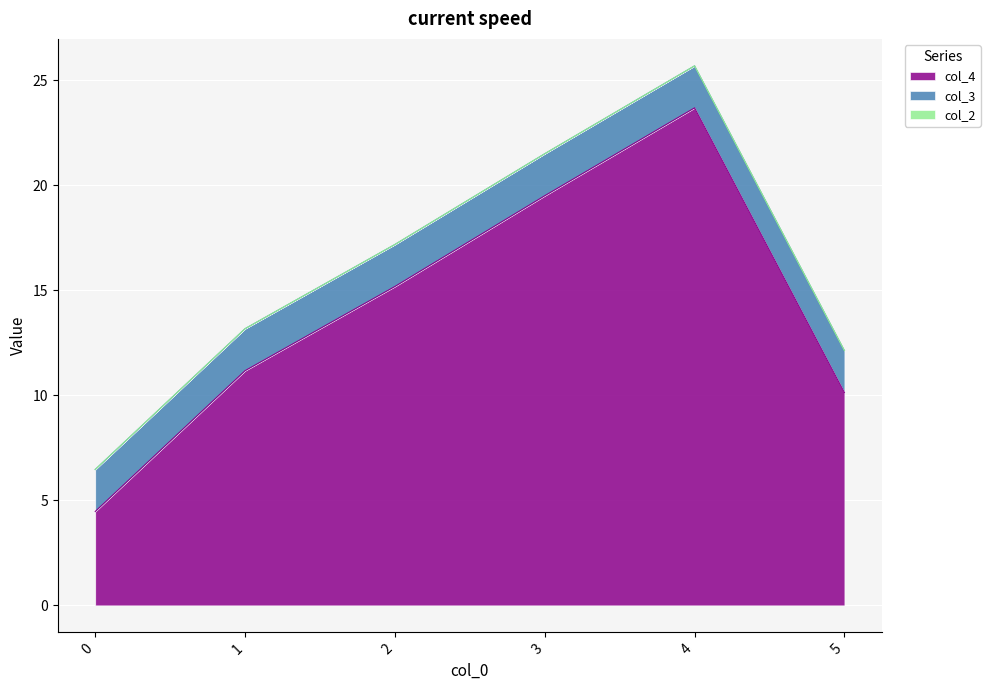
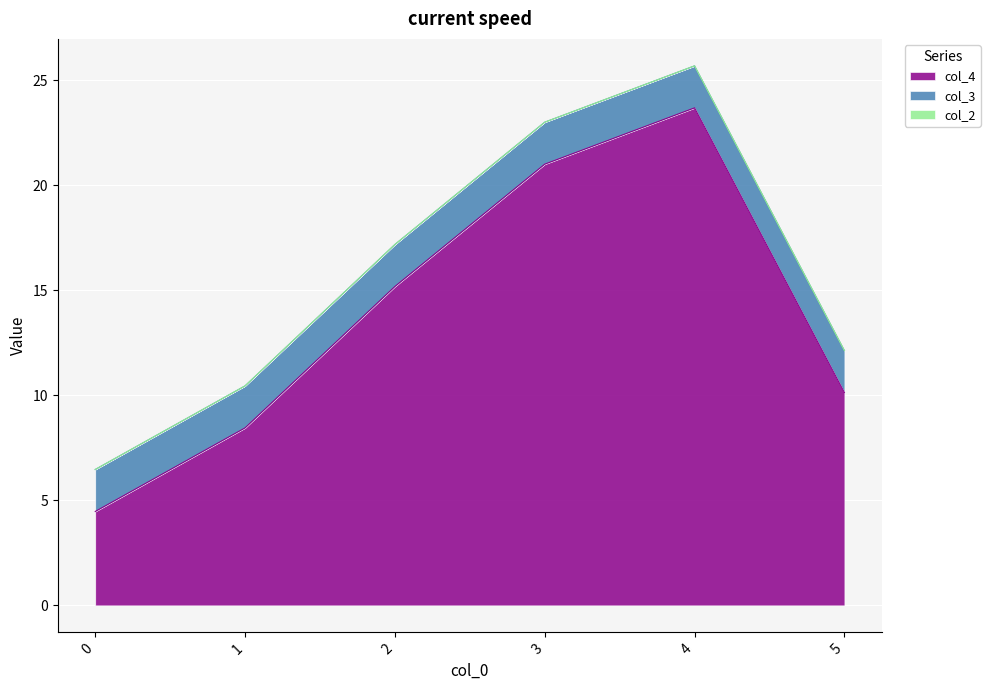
col_4, 1: 11.2 -> 8.5
col_4, 3: 19.5 -> 21.0
